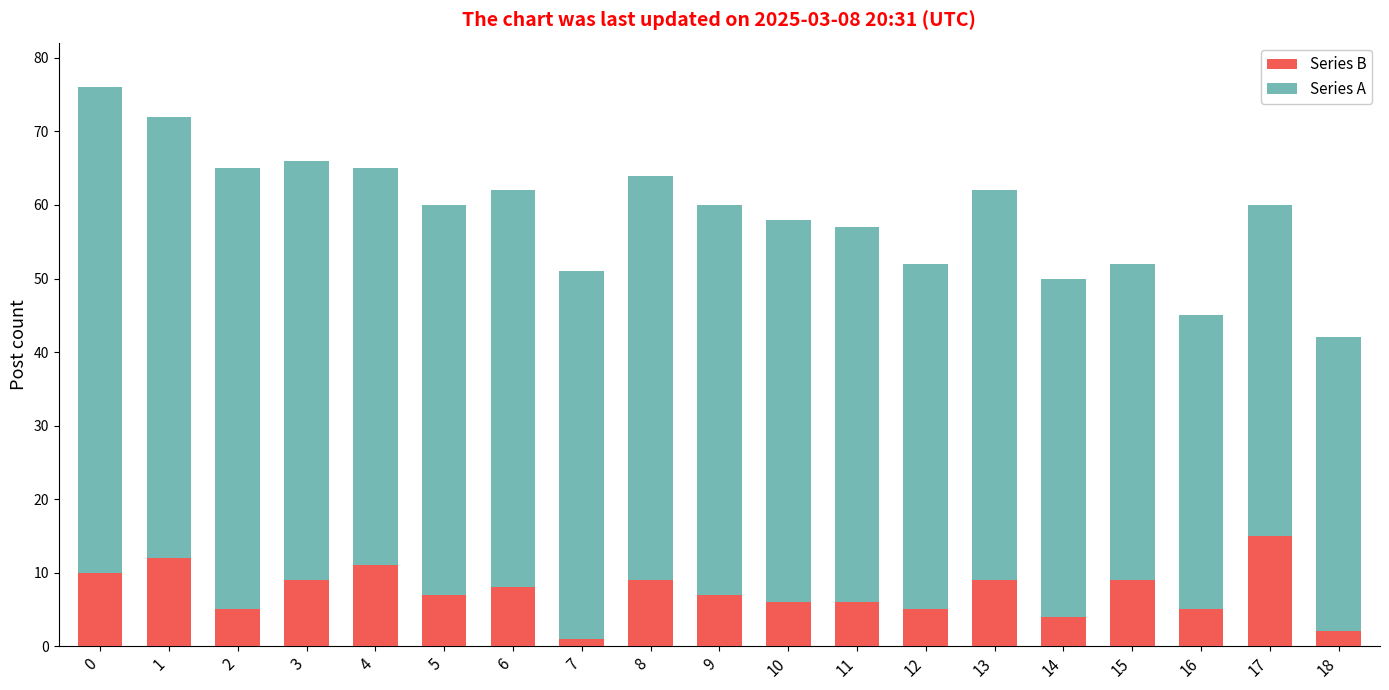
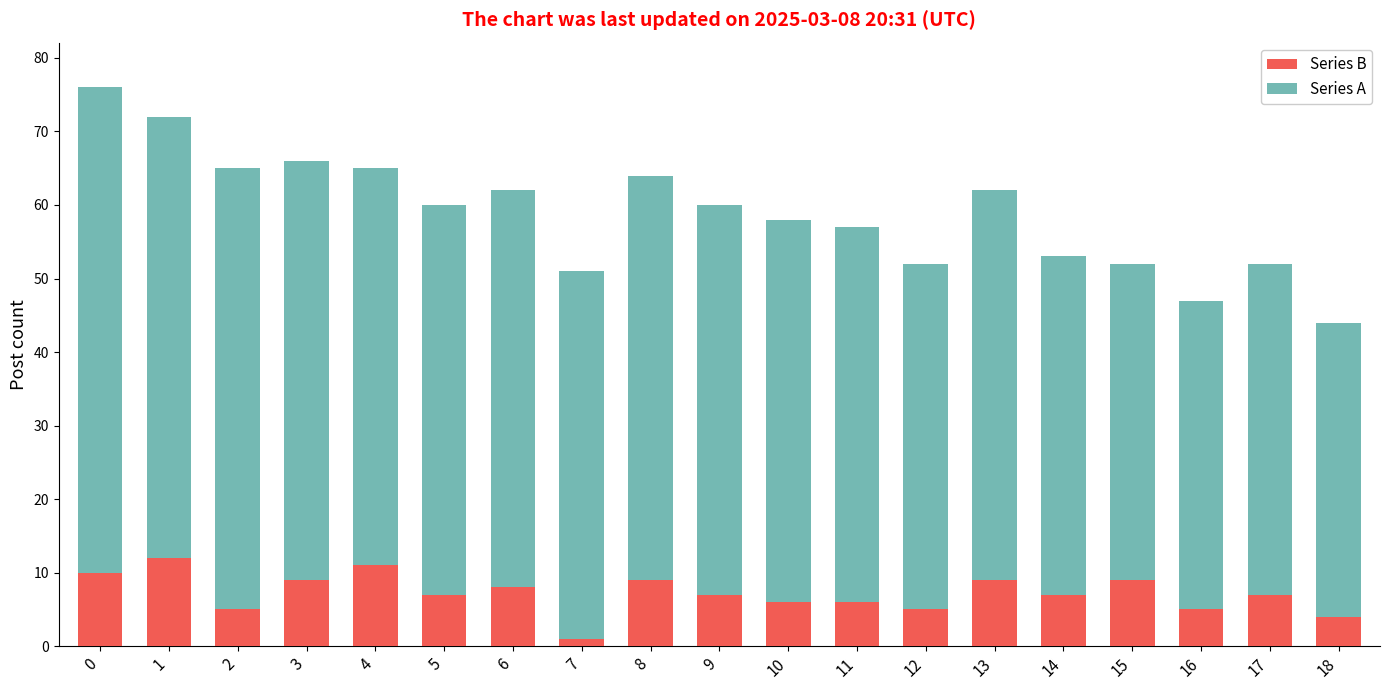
Series B, 14: 4 -> 7
Series A, 16: 40 -> 42
Series B, 17: 15 -> 7
Series B, 18: 2 -> 4
